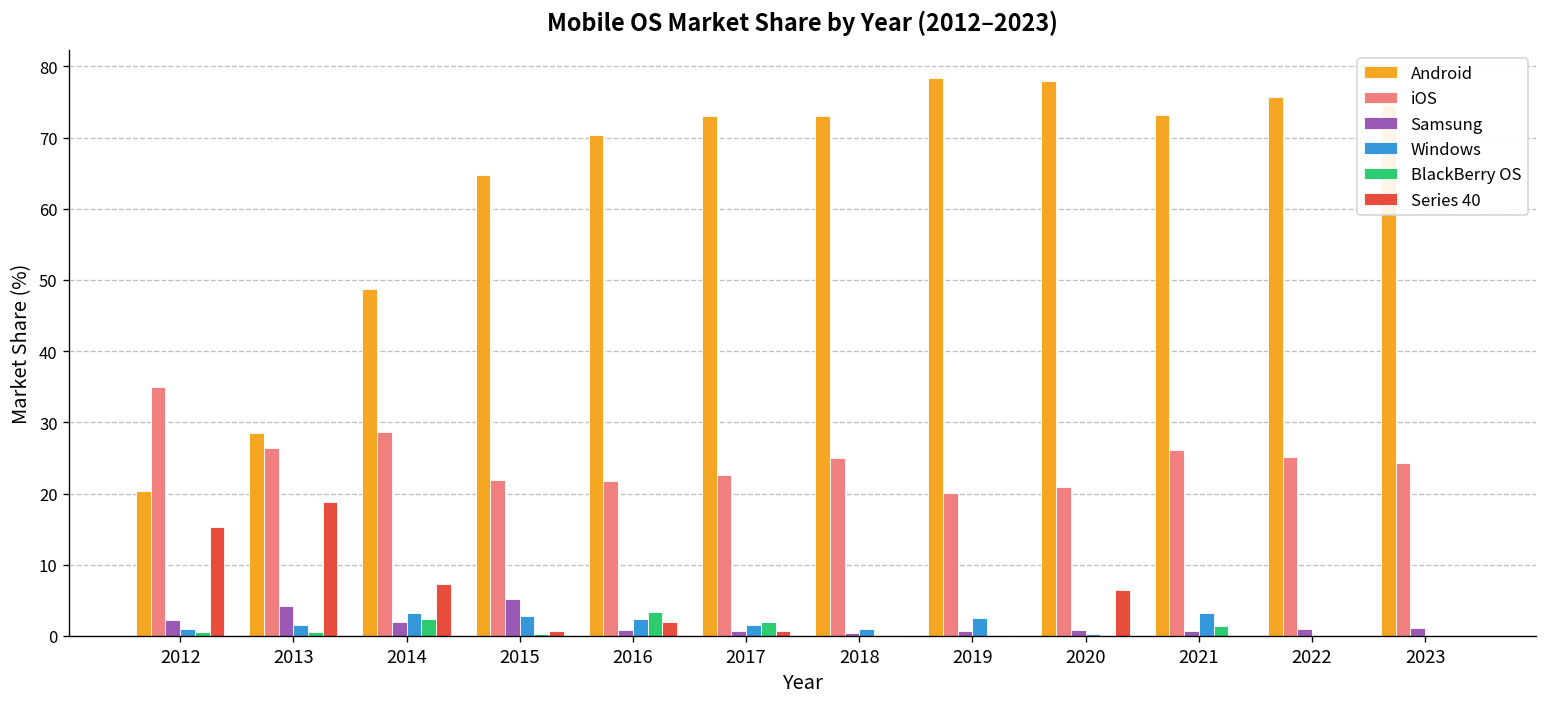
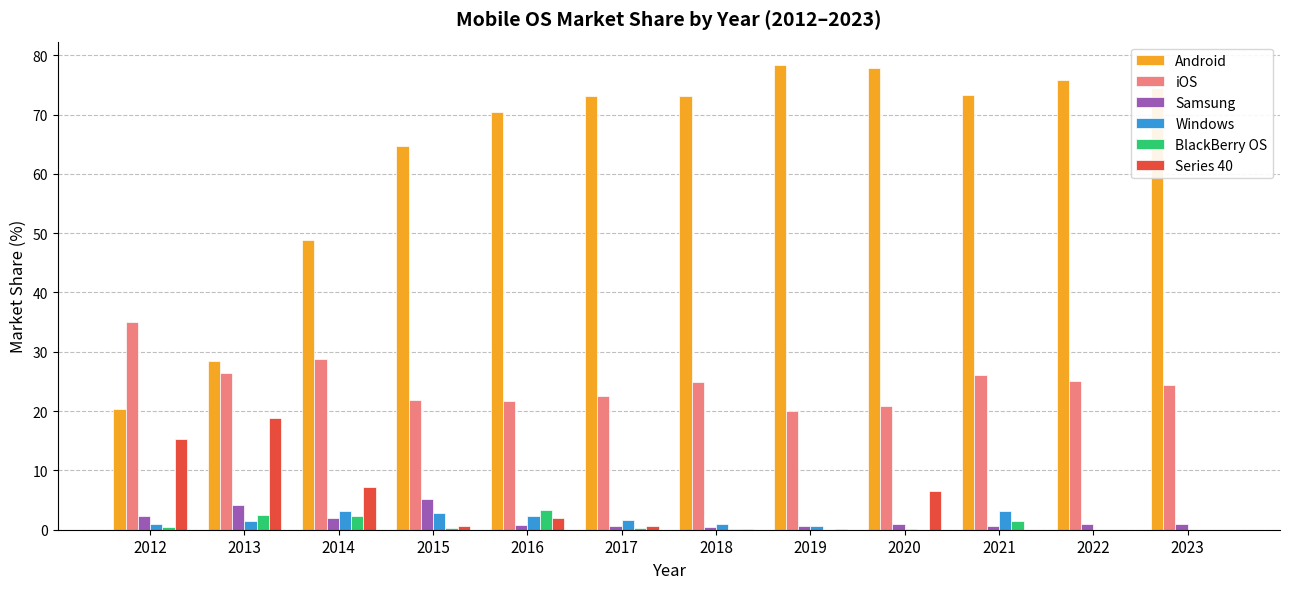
BlackBerry OS, 2013: 0 -> 2
BlackBerry OS, 2017: 2 -> 0
Windows, 2019: 3 -> 1
